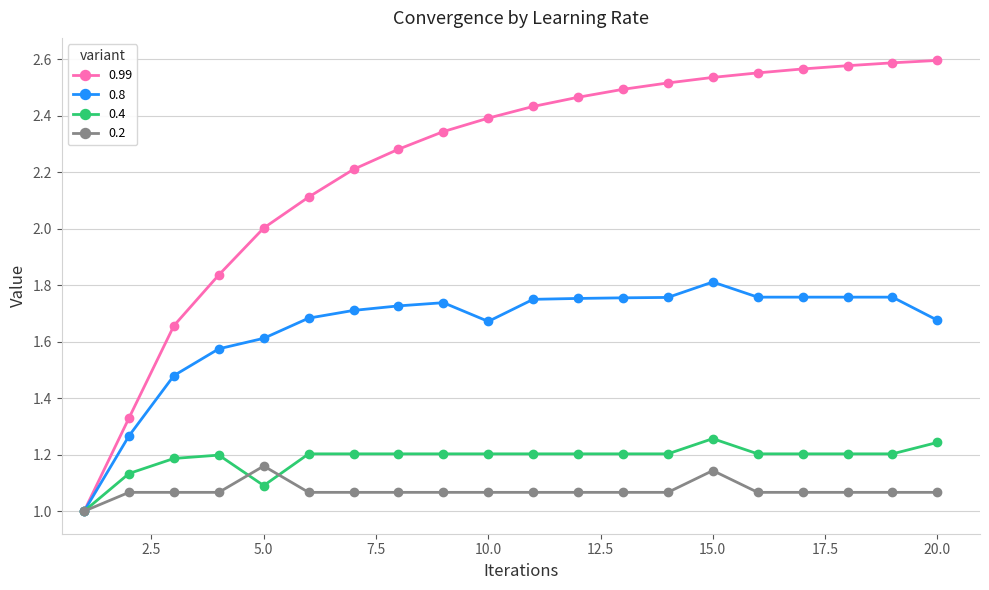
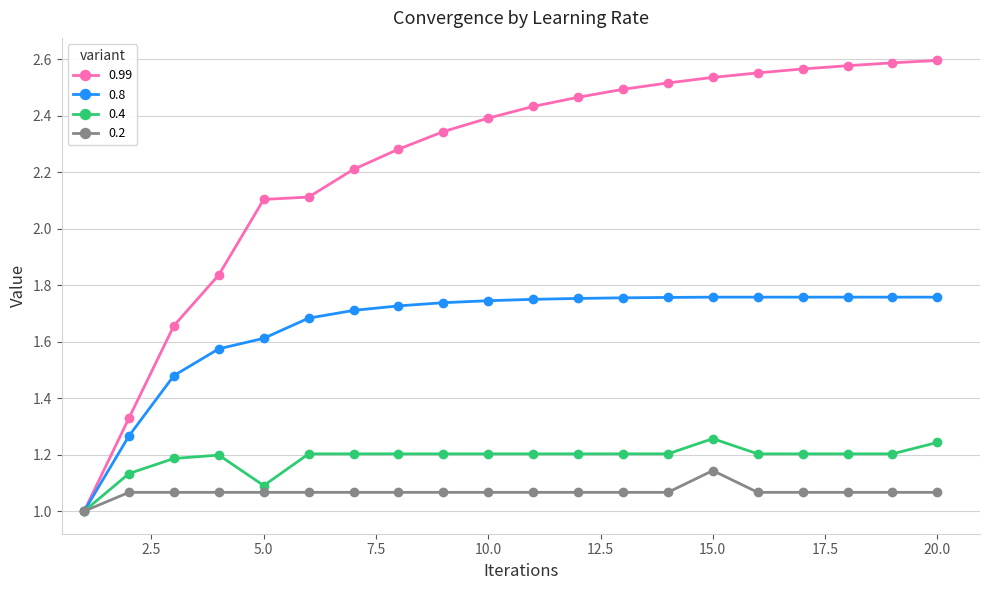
0.99, 5.0: 2.00 -> 2.10
0.2, 5.0: 1.16 -> 1.07
0.8, 10.0: 1.67 -> 1.75
0.8, 15.0: 1.81 -> 1.76
0.8, 20.0: 1.68 -> 1.76
